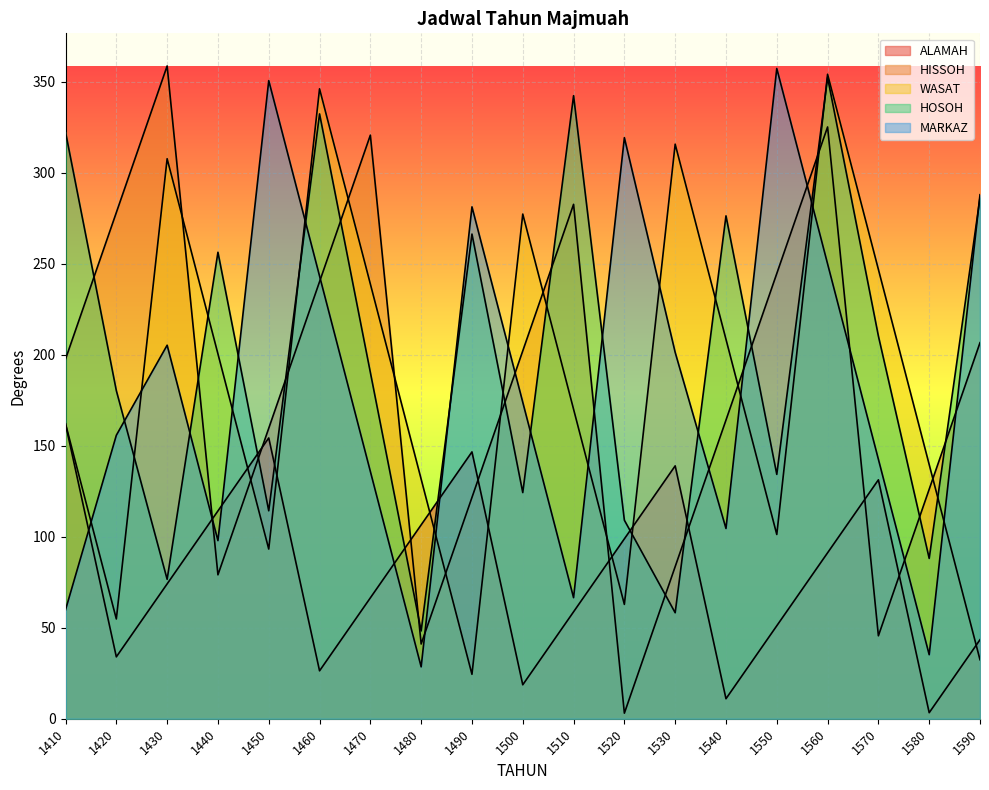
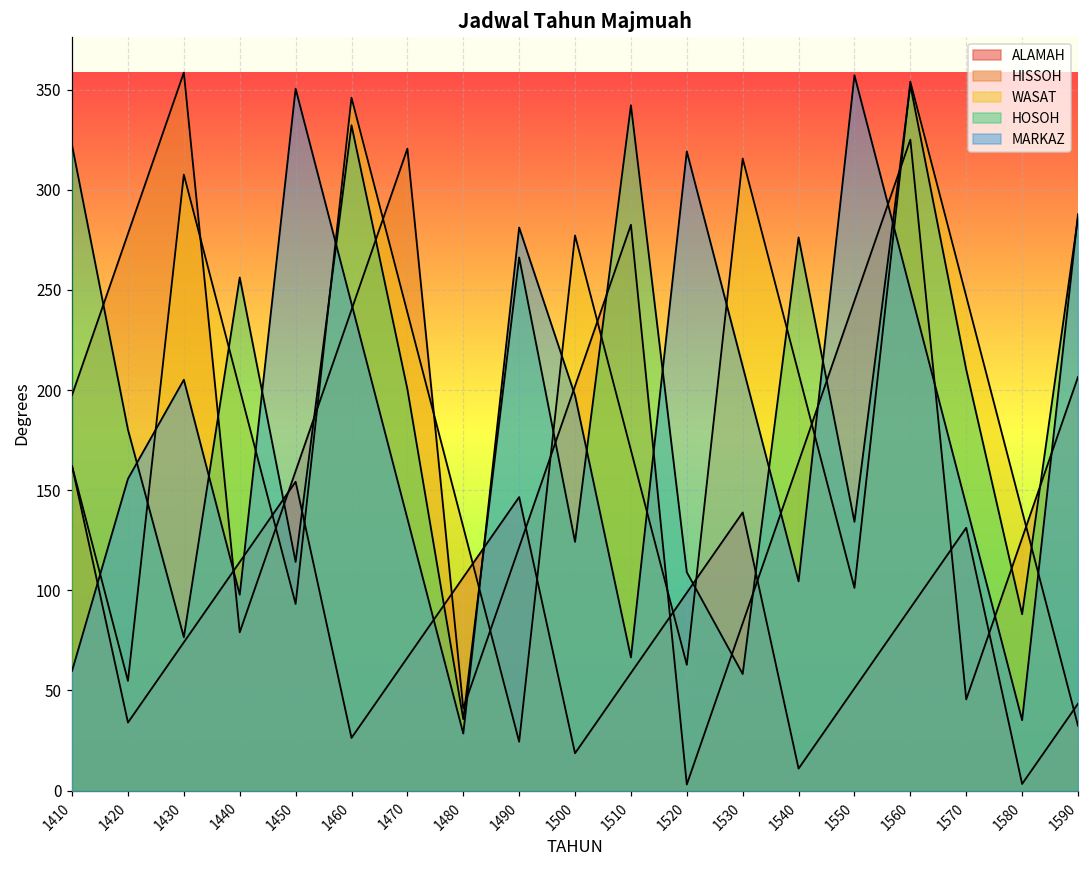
HOSOH, 1470: 190 -> 200
HOSOH, 1480: 48 -> 36
MARKAZ, 1500: 174 -> 197
MARKAZ, 1530: 201 -> 212
